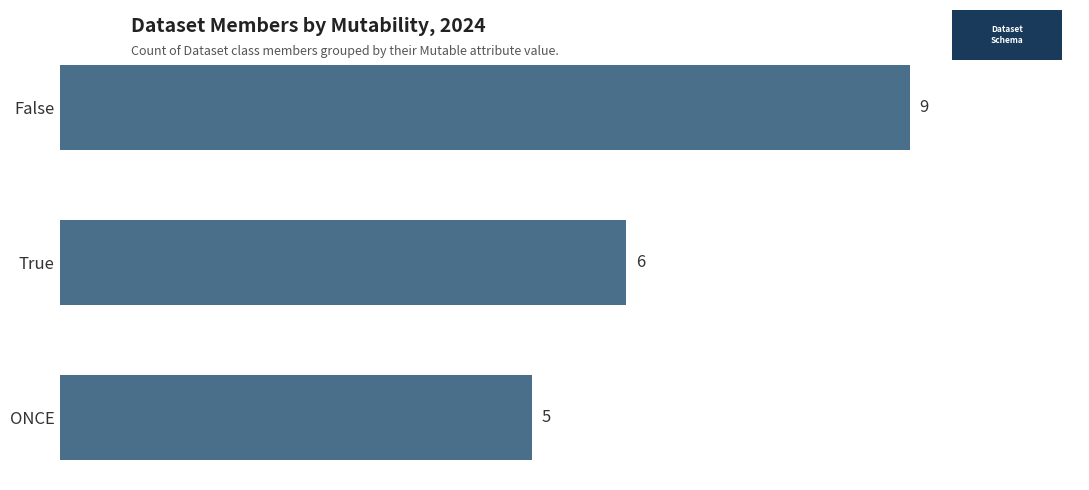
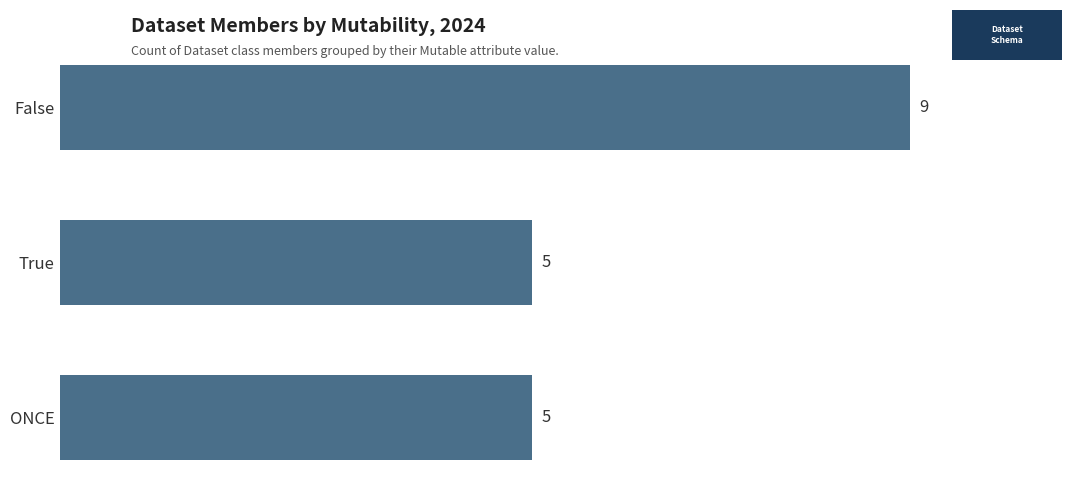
True: 6 -> 5
